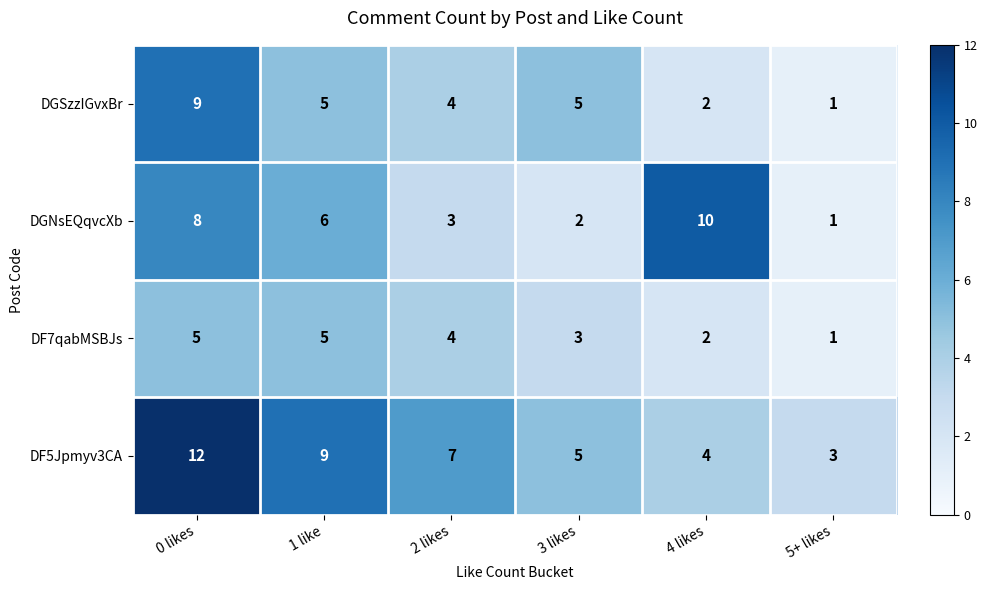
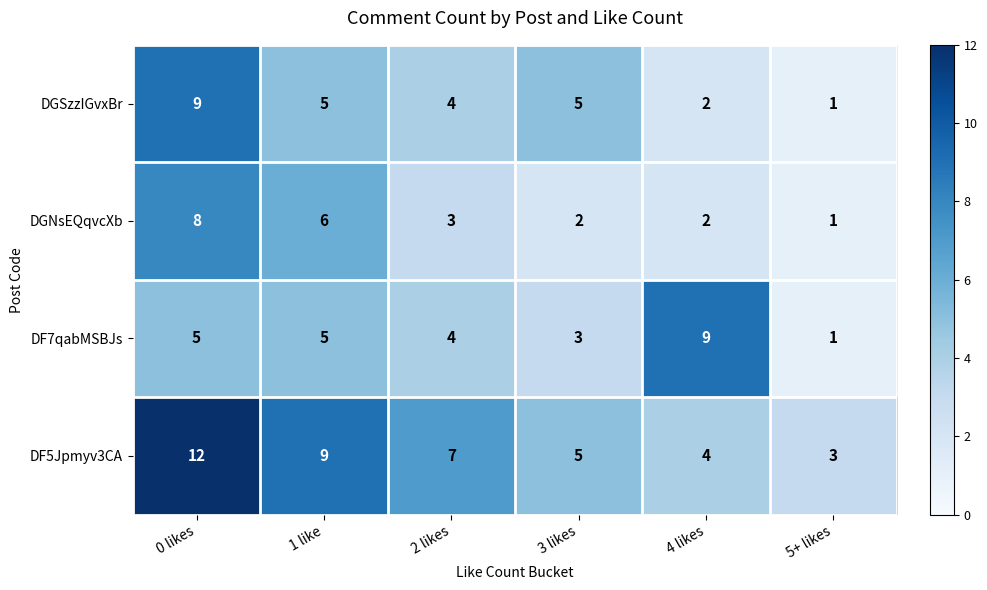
DGNsEQqvcXb, 4 likes: 10 -> 2
DF7qabMSBJs, 4 likes: 2 -> 9
